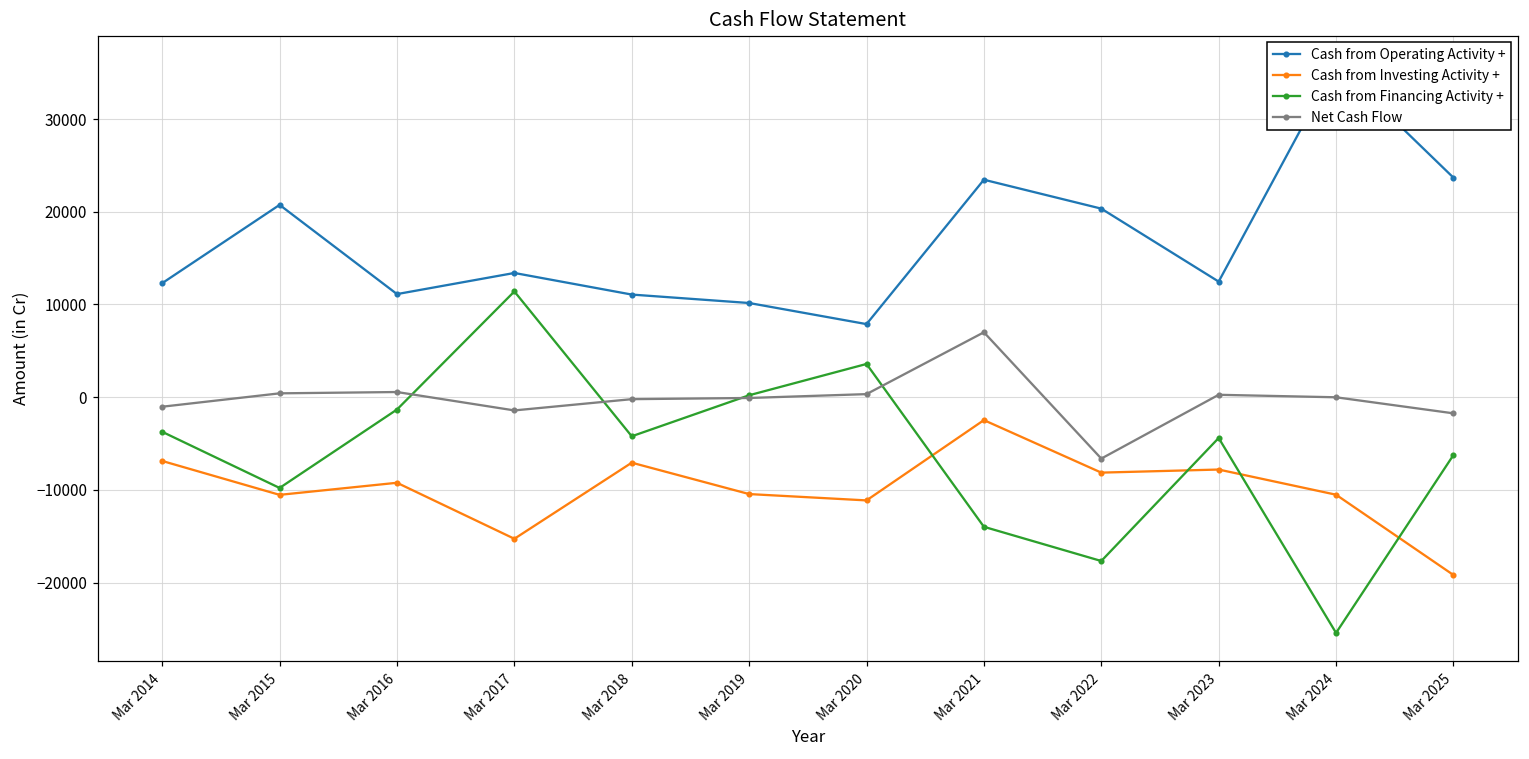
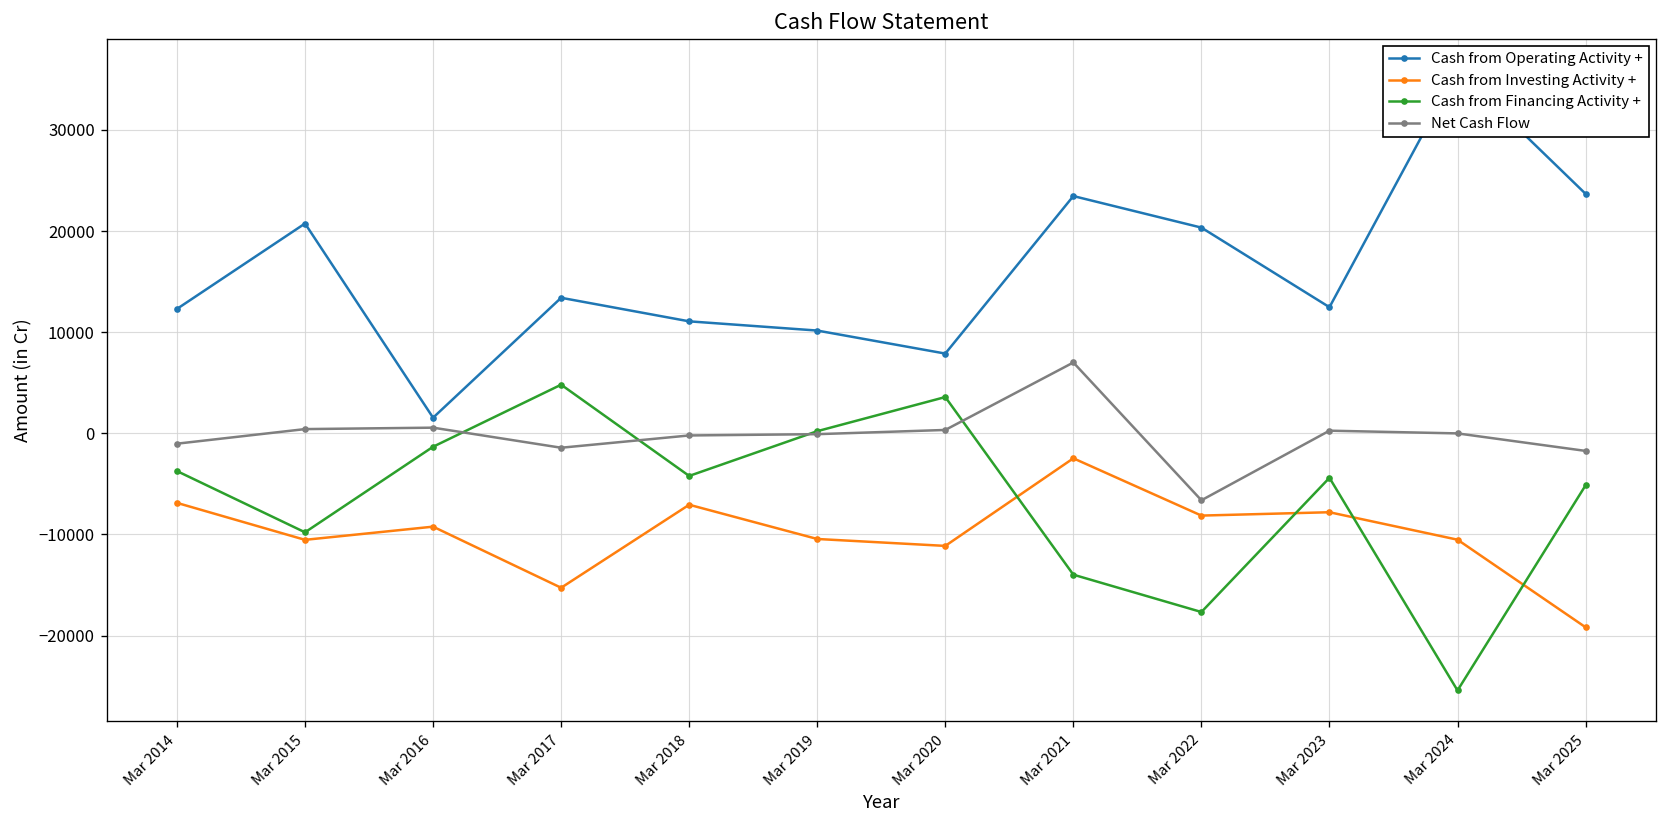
Cash from Operating Activity +, Mar 2016: 11000 -> 2000
Cash from Financing Activity +, Mar 2017: 11000 -> 5000
Cash from Financing Activity +, Mar 2025: -6000 -> -5000
